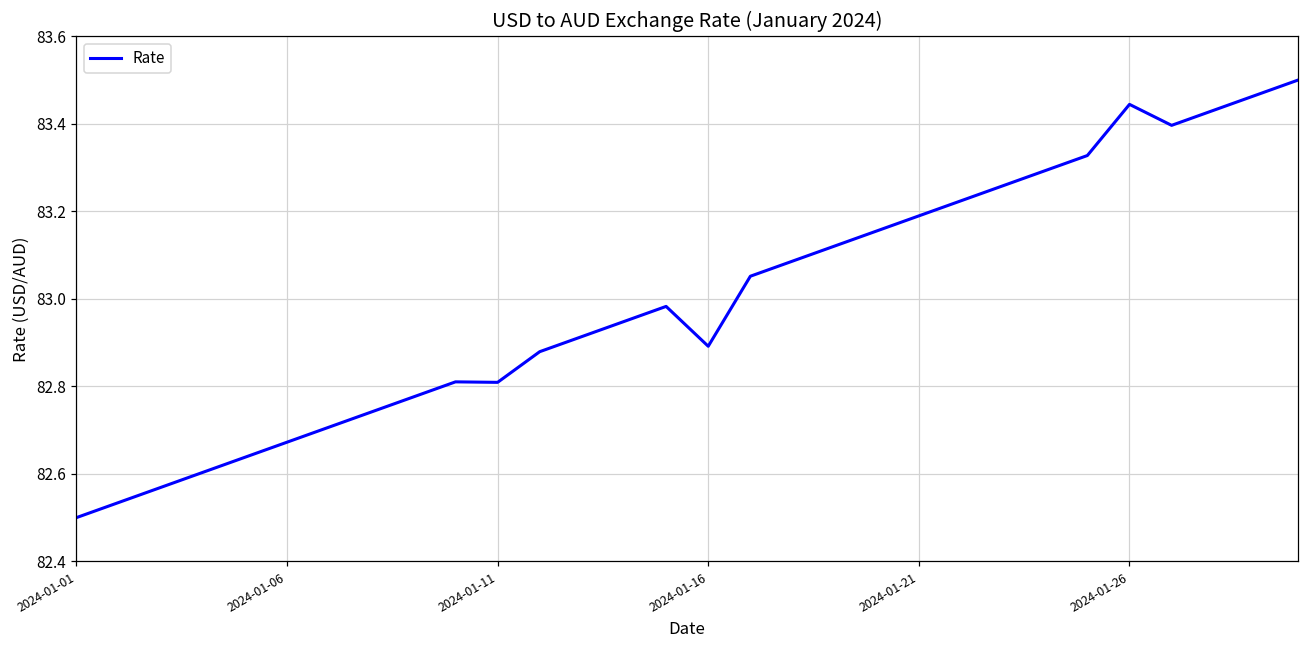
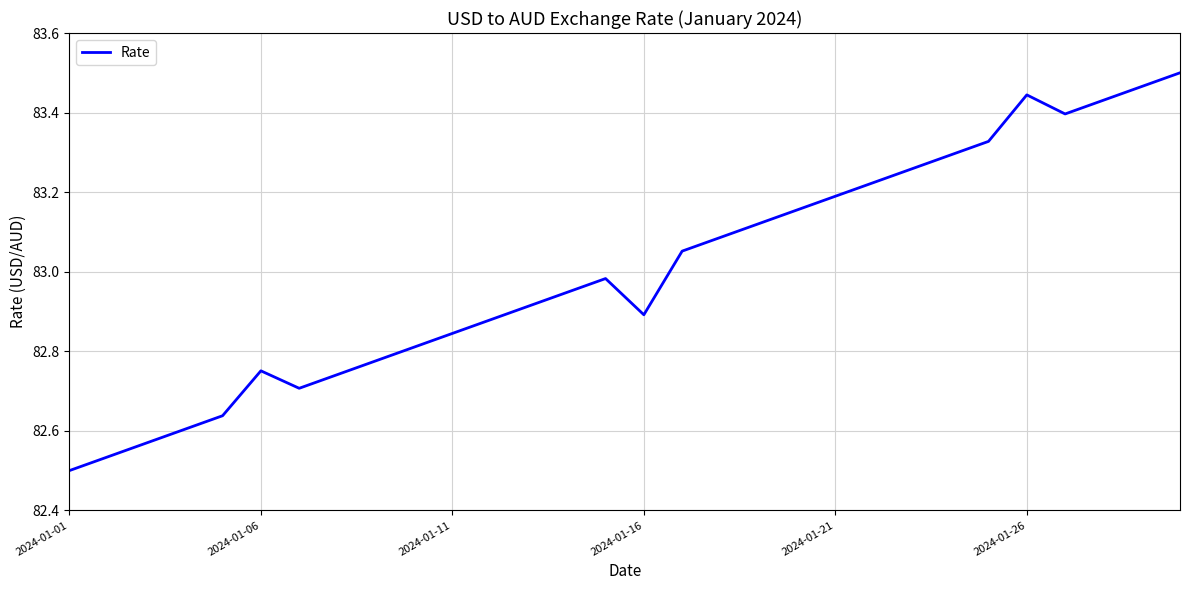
2024-01-06: 82.67 -> 82.75
2024-01-11: 82.81 -> 82.84
